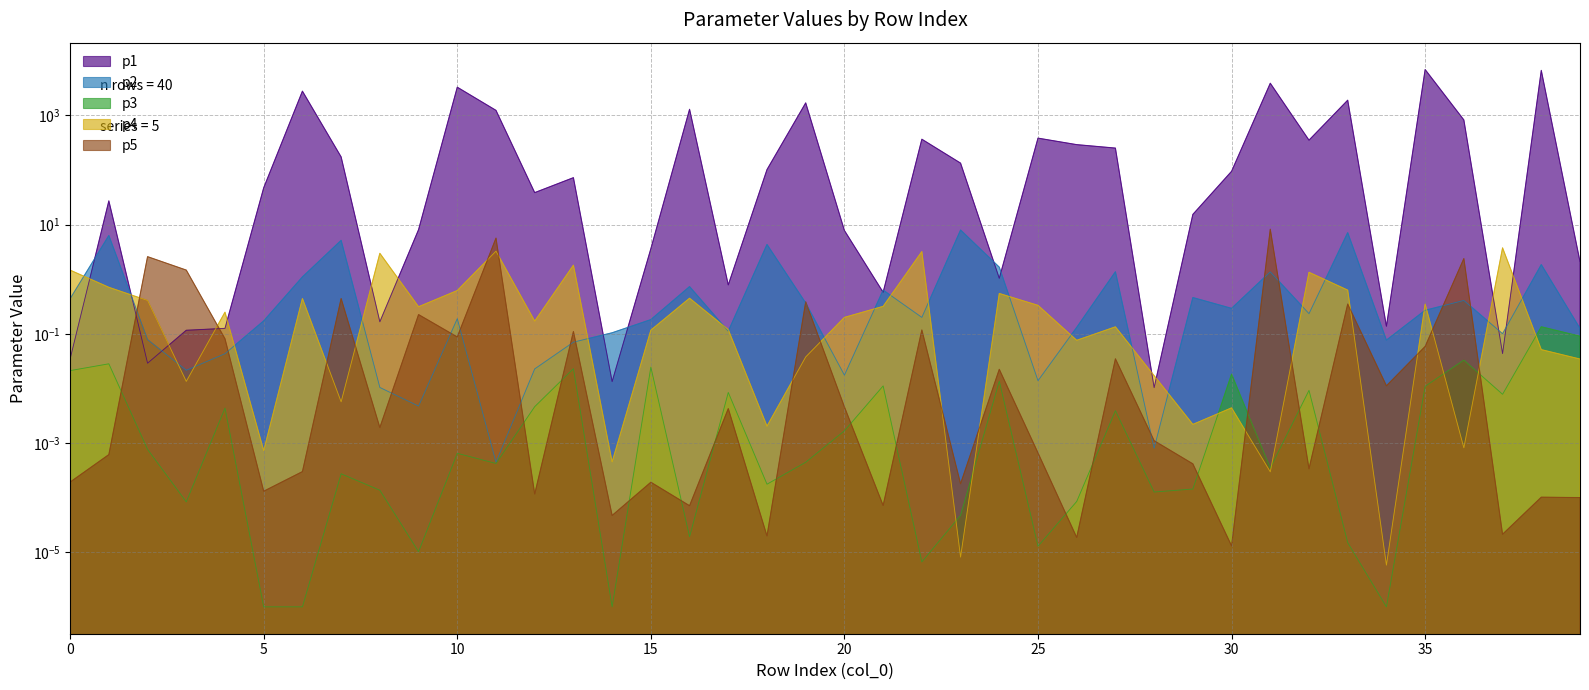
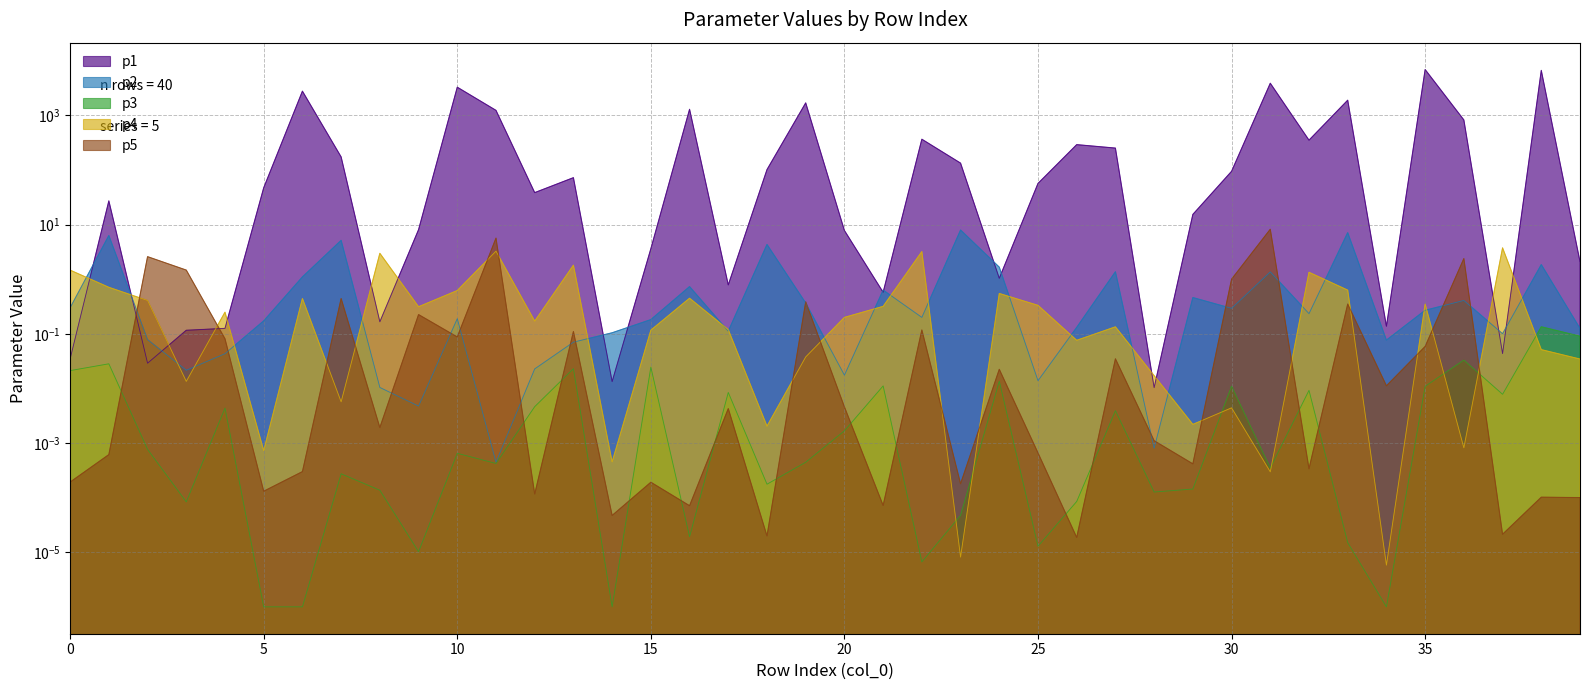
p2, 0: 0.4 -> 0.3
p1, 25: 400 -> 60
p3, 30: 0.018 -> 0.011
p5, 30: 0 -> 1
